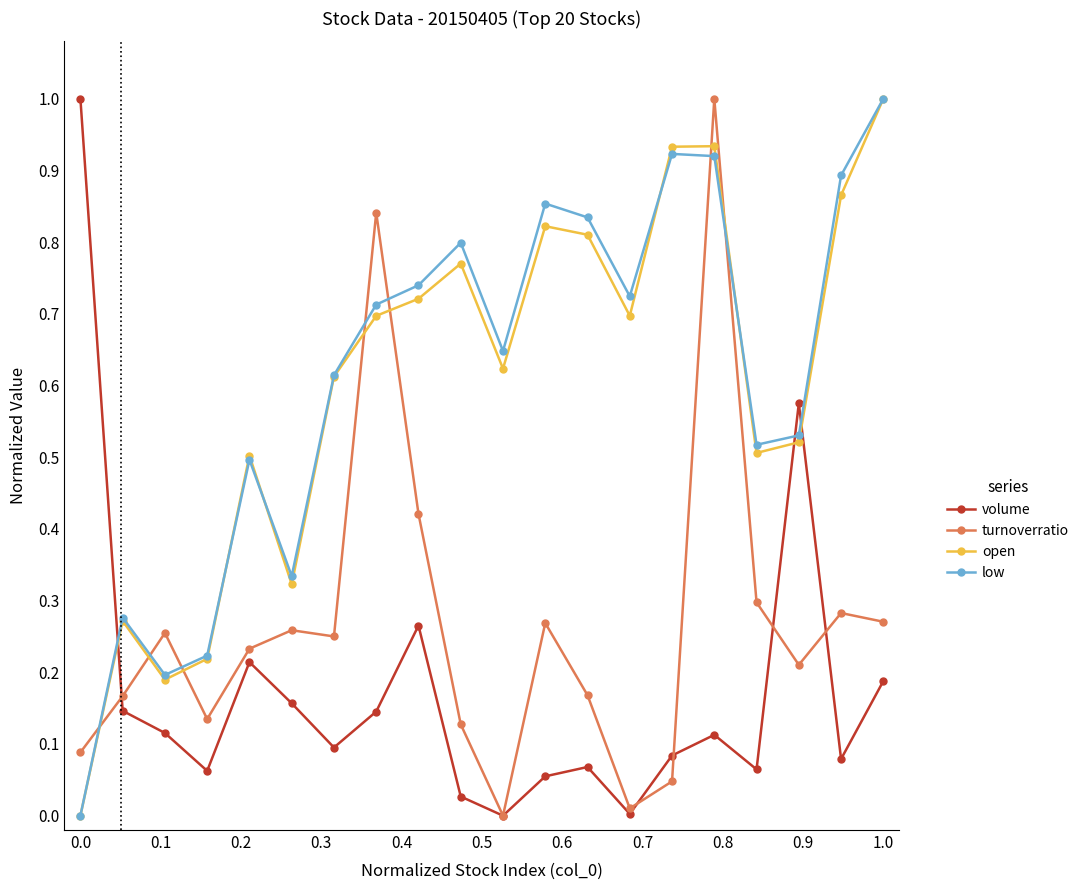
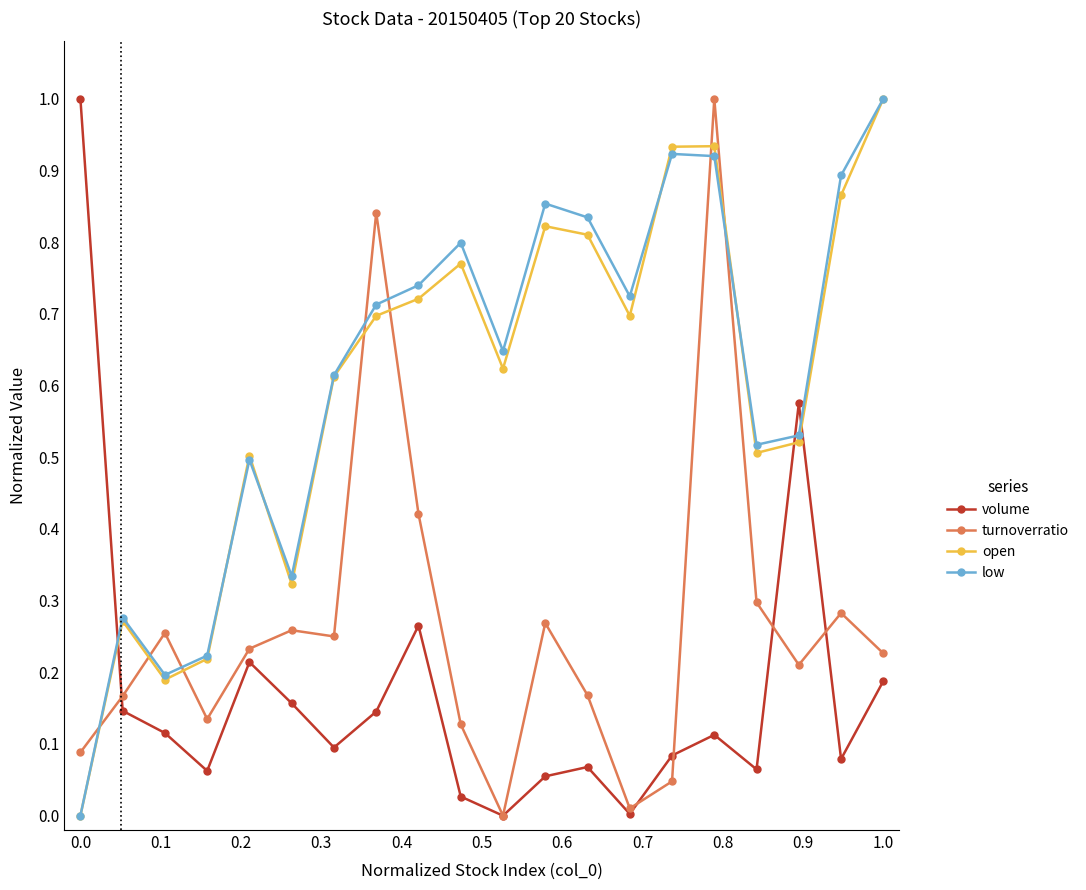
turnoverratio, 1.0: 0.27 -> 0.23
